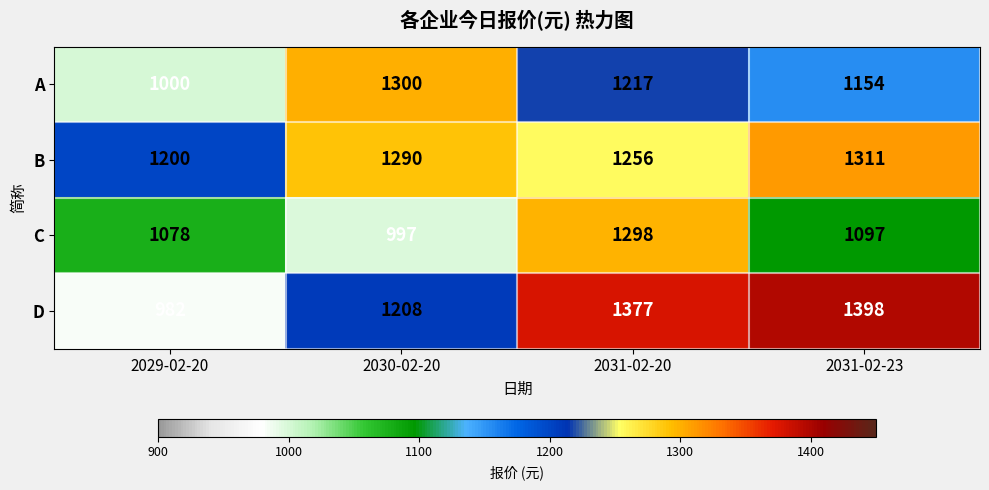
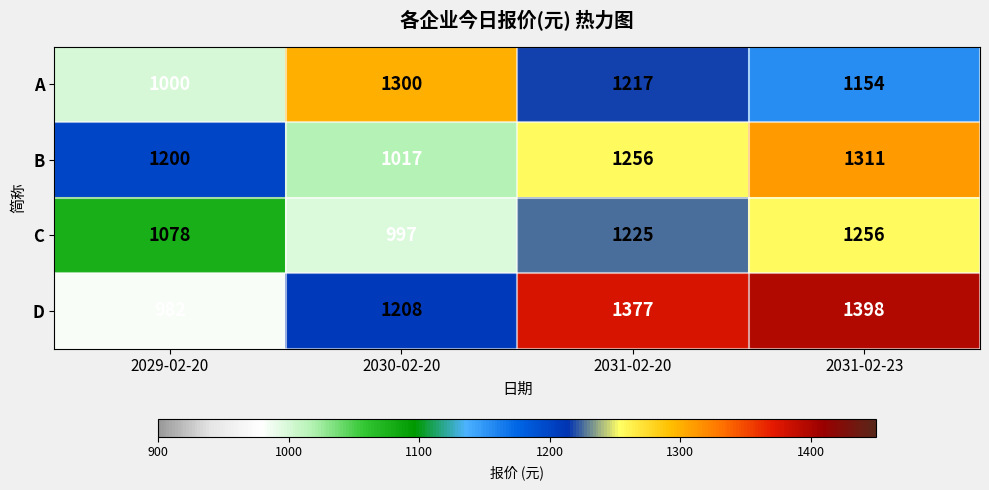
B, 2030-02-20: 1290 -> 1017
C, 2031-02-20: 1298 -> 1225
C, 2031-02-23: 1097 -> 1256
